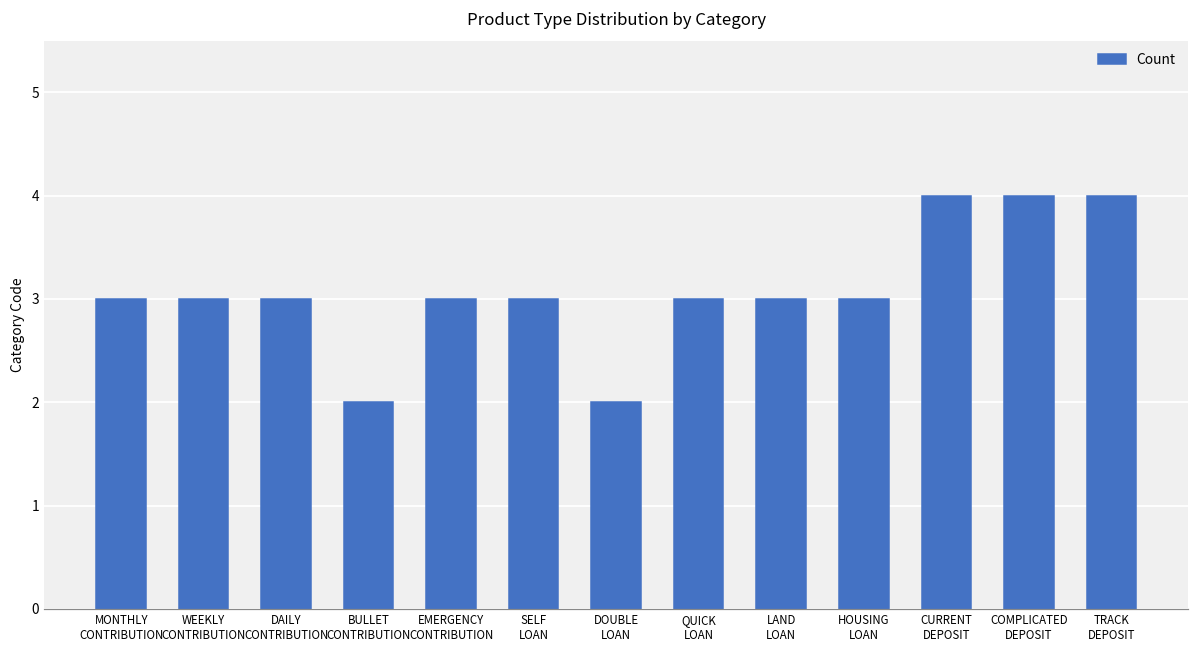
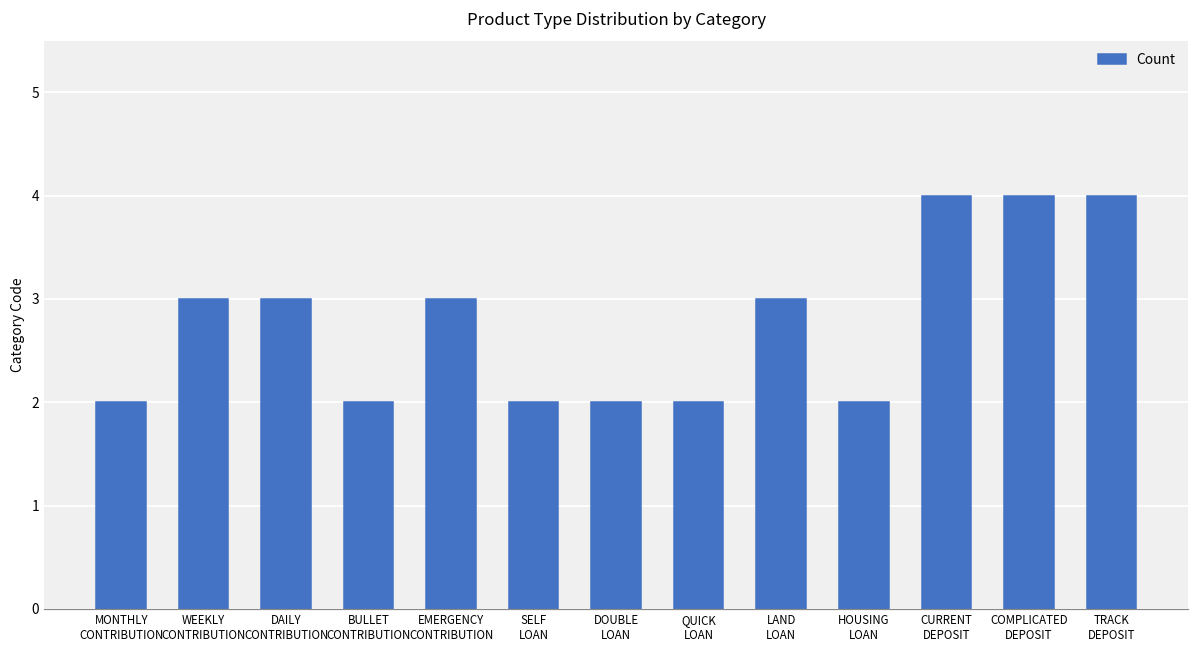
MONTHLY CONTRIBUTION: 3 -> 2
SELF LOAN: 3 -> 2
QUICK LOAN: 3 -> 2
HOUSING LOAN: 3 -> 2
